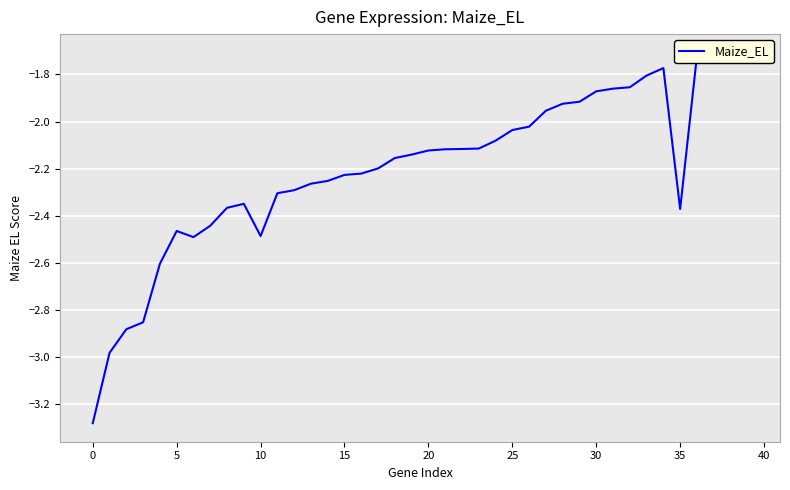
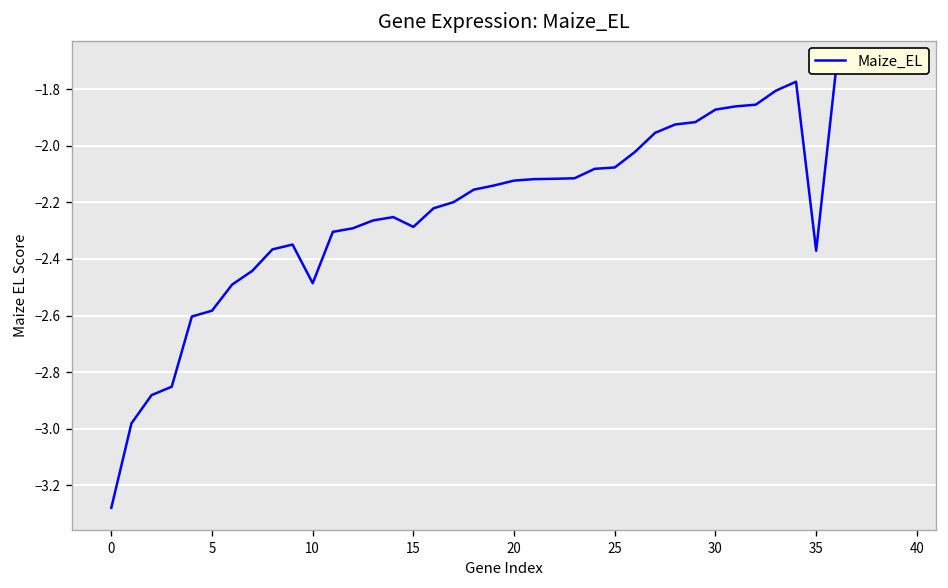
5: -2.46 -> -2.58
15: -2.23 -> -2.29
25: -2.04 -> -2.08
